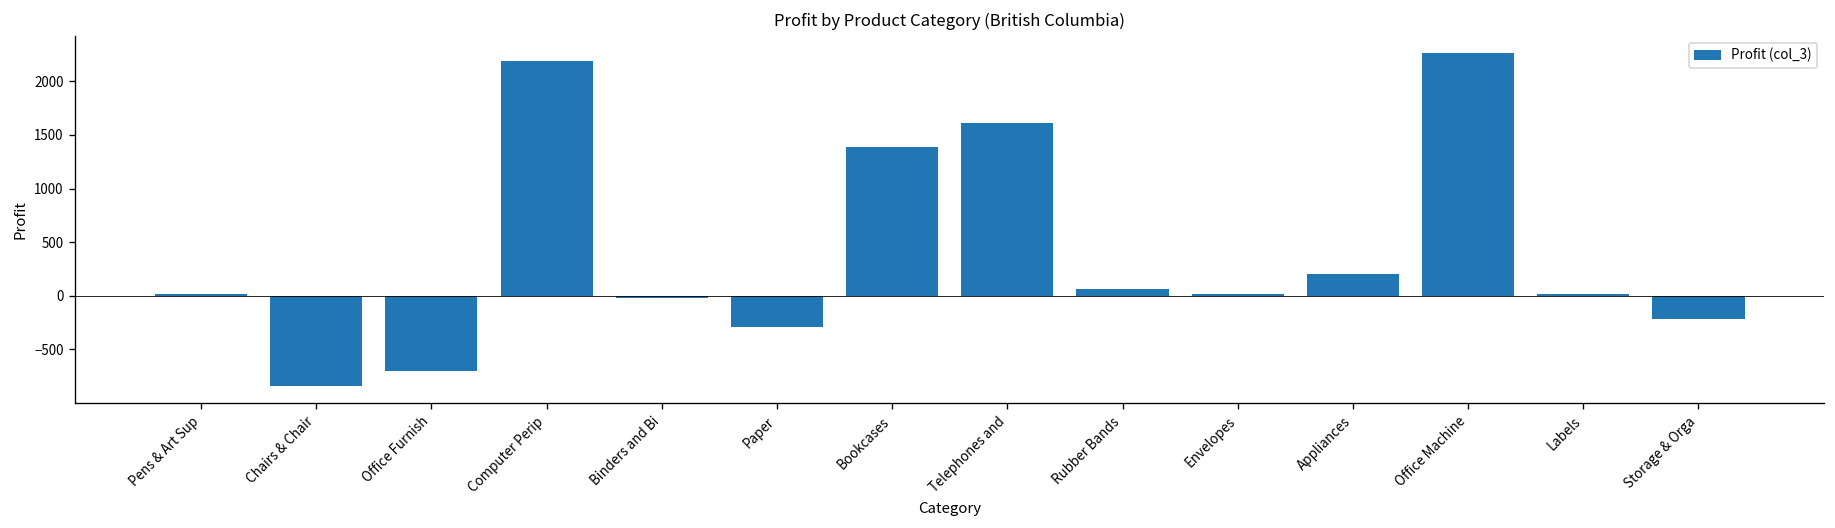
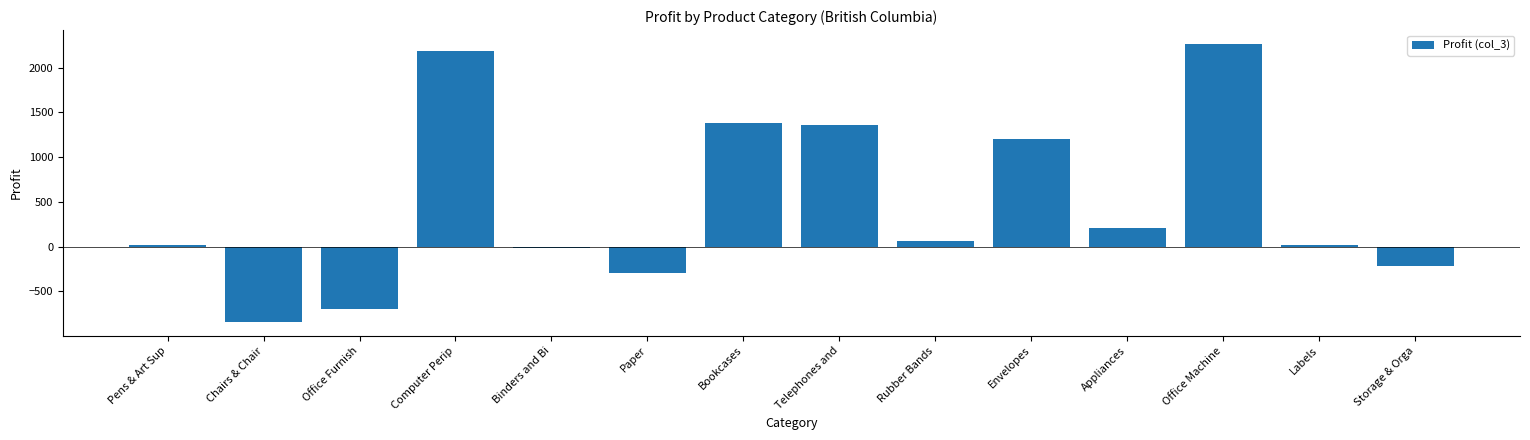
Telephones and: 1600 -> 1400
Envelopes: 0 -> 1200
